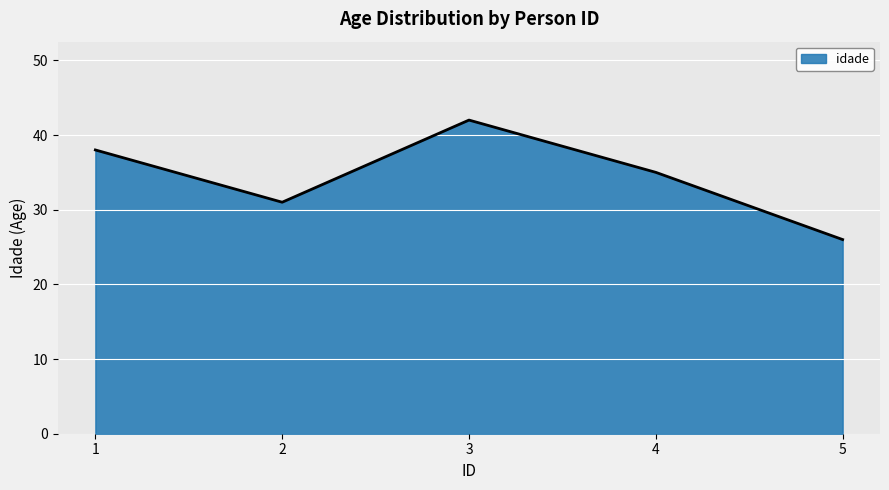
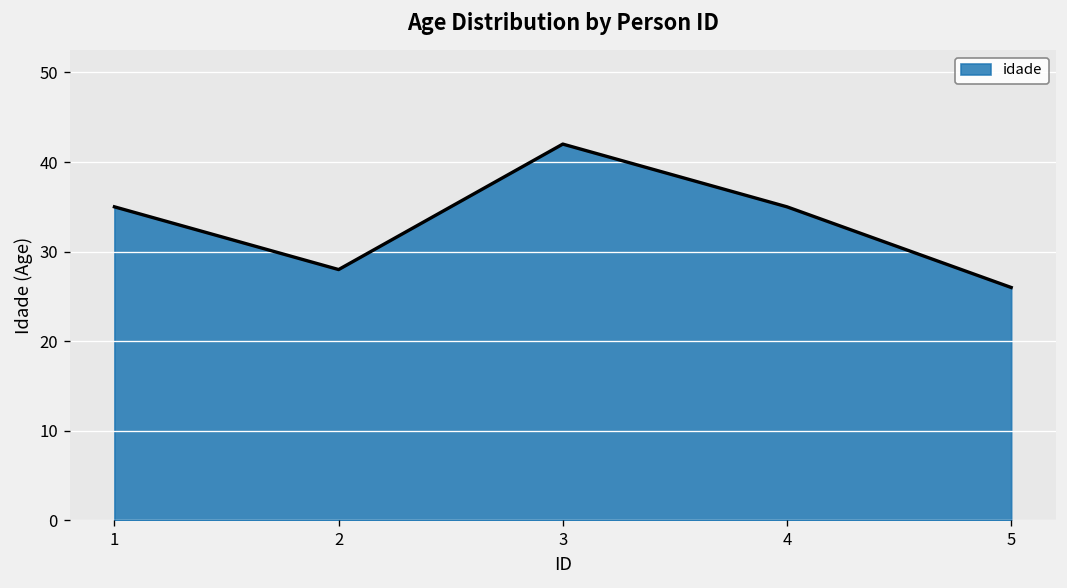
1: 38 -> 35
2: 31 -> 28
